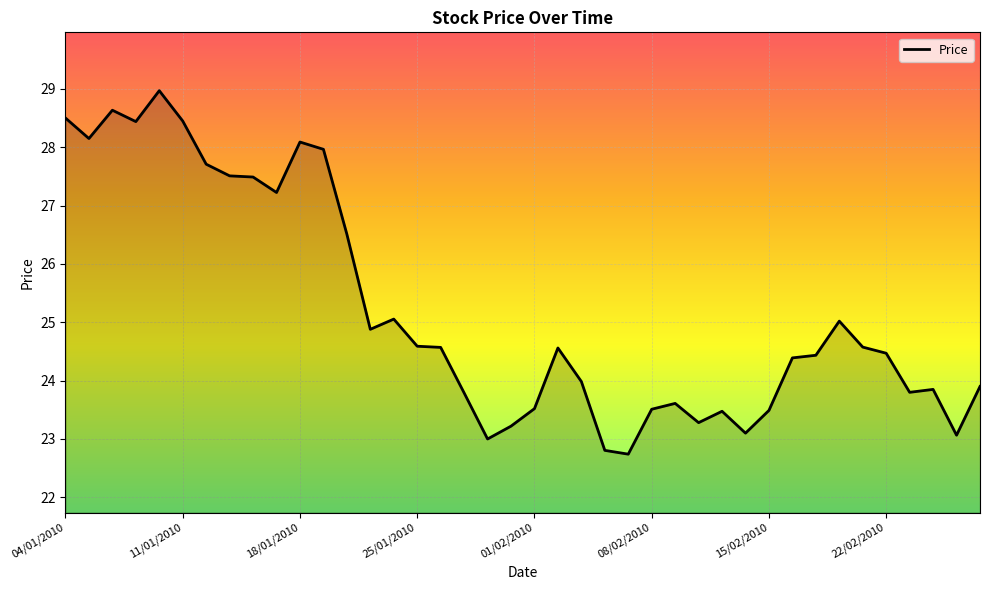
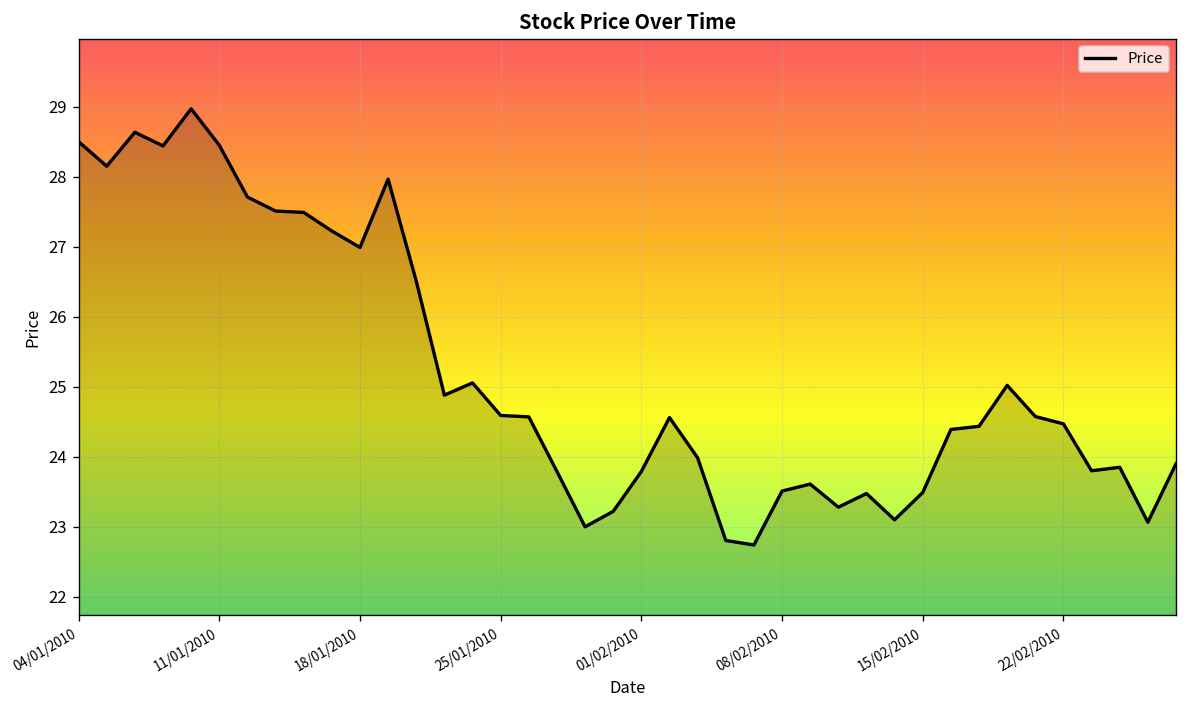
18/01/2010: 28.1 -> 27.0
01/02/2010: 23.5 -> 23.8
